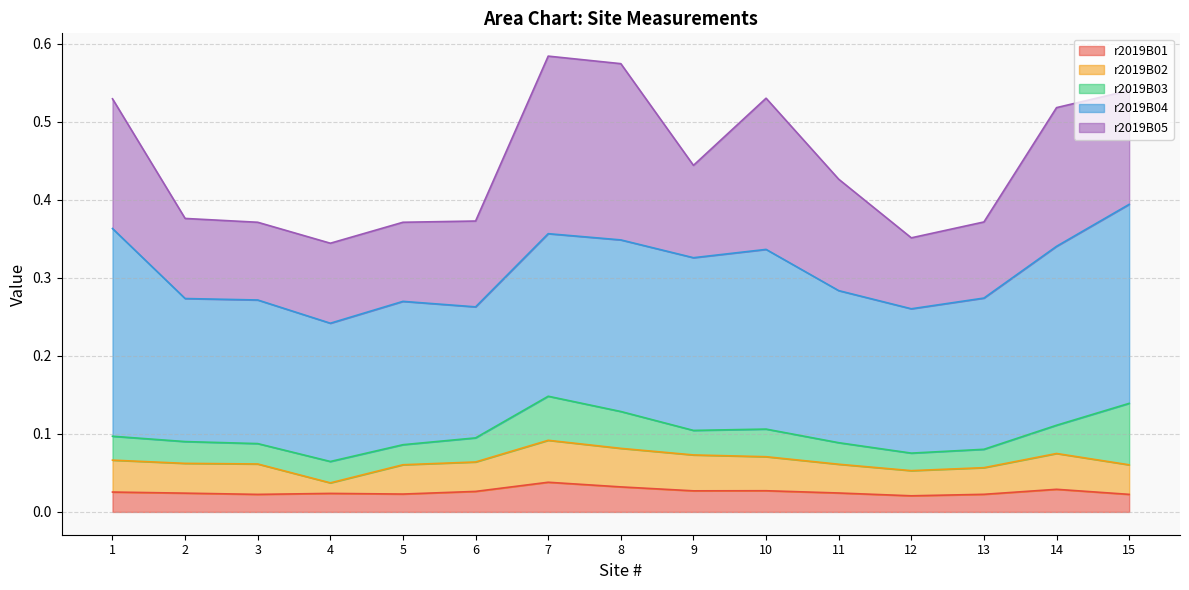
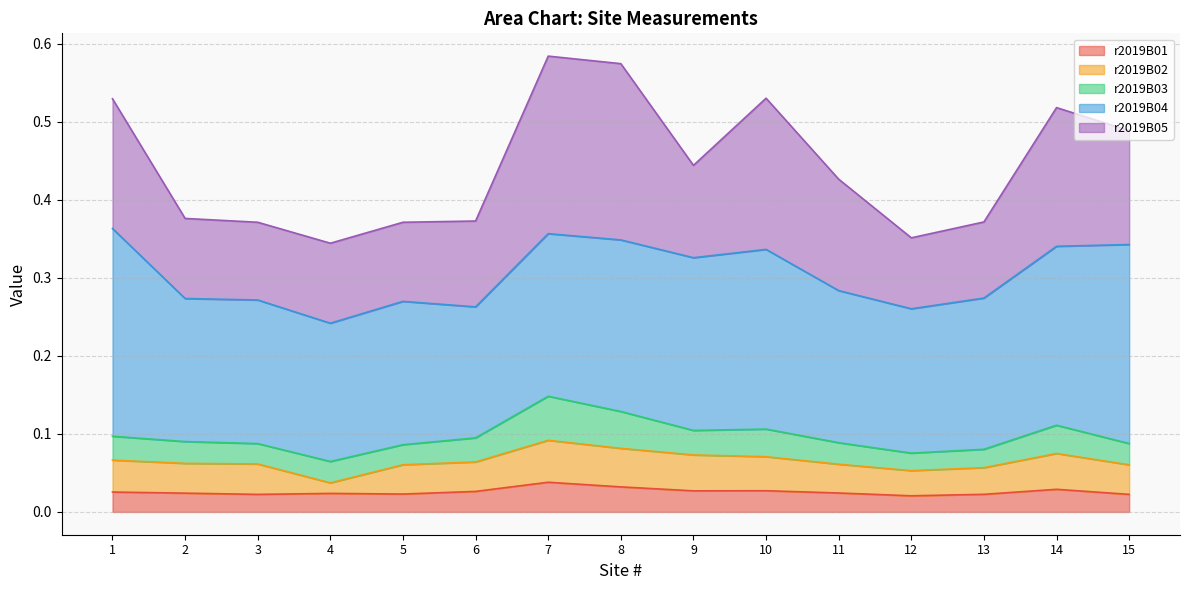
r2019B03, 15: 0.08 -> 0.03
